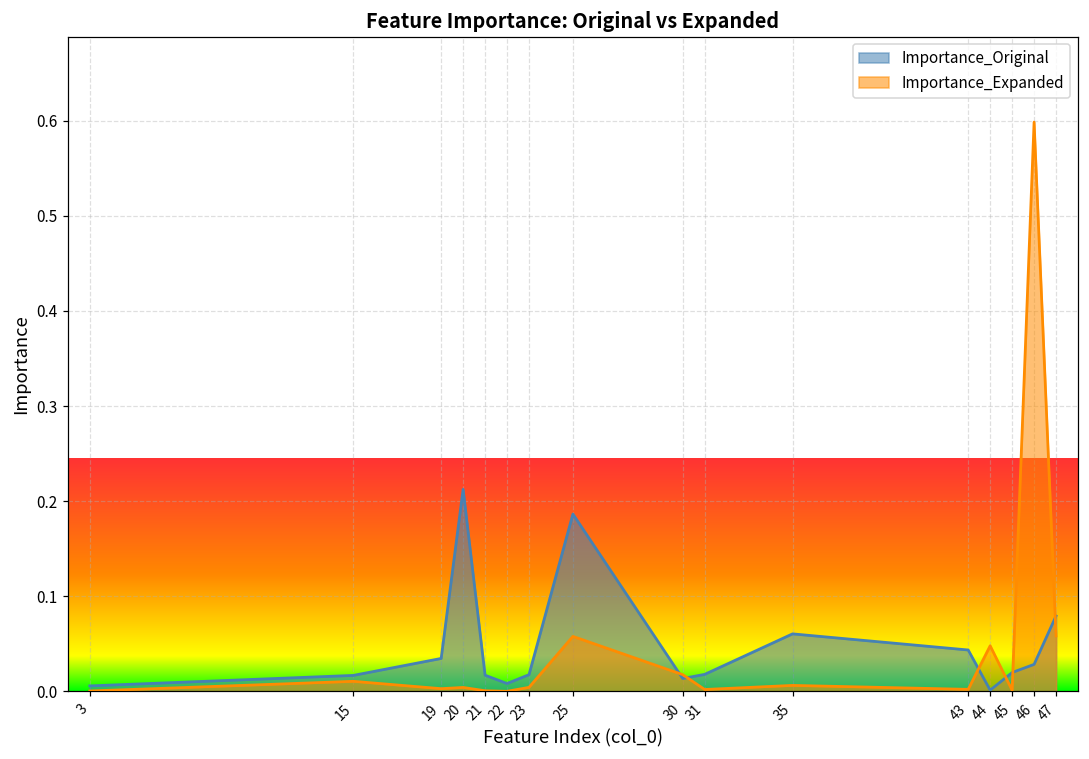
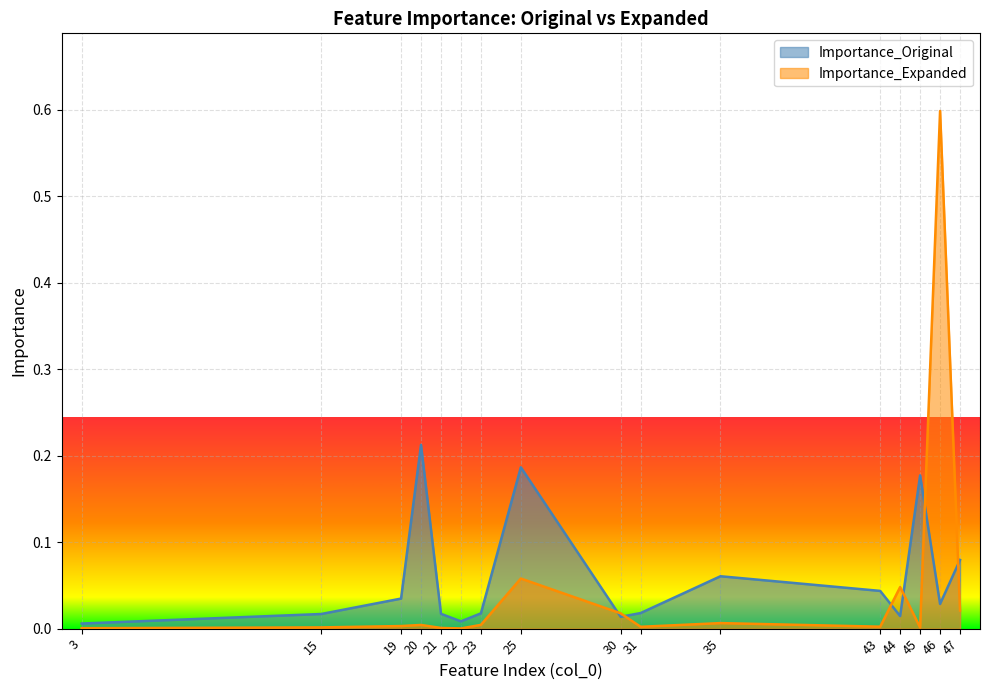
Importance_Expanded, 15: 0.01 -> 0.00
Importance_Original, 44: 0.00 -> 0.01
Importance_Original, 45: 0.02 -> 0.18
Importance_Expanded, 47: 0.06 -> 0.02
